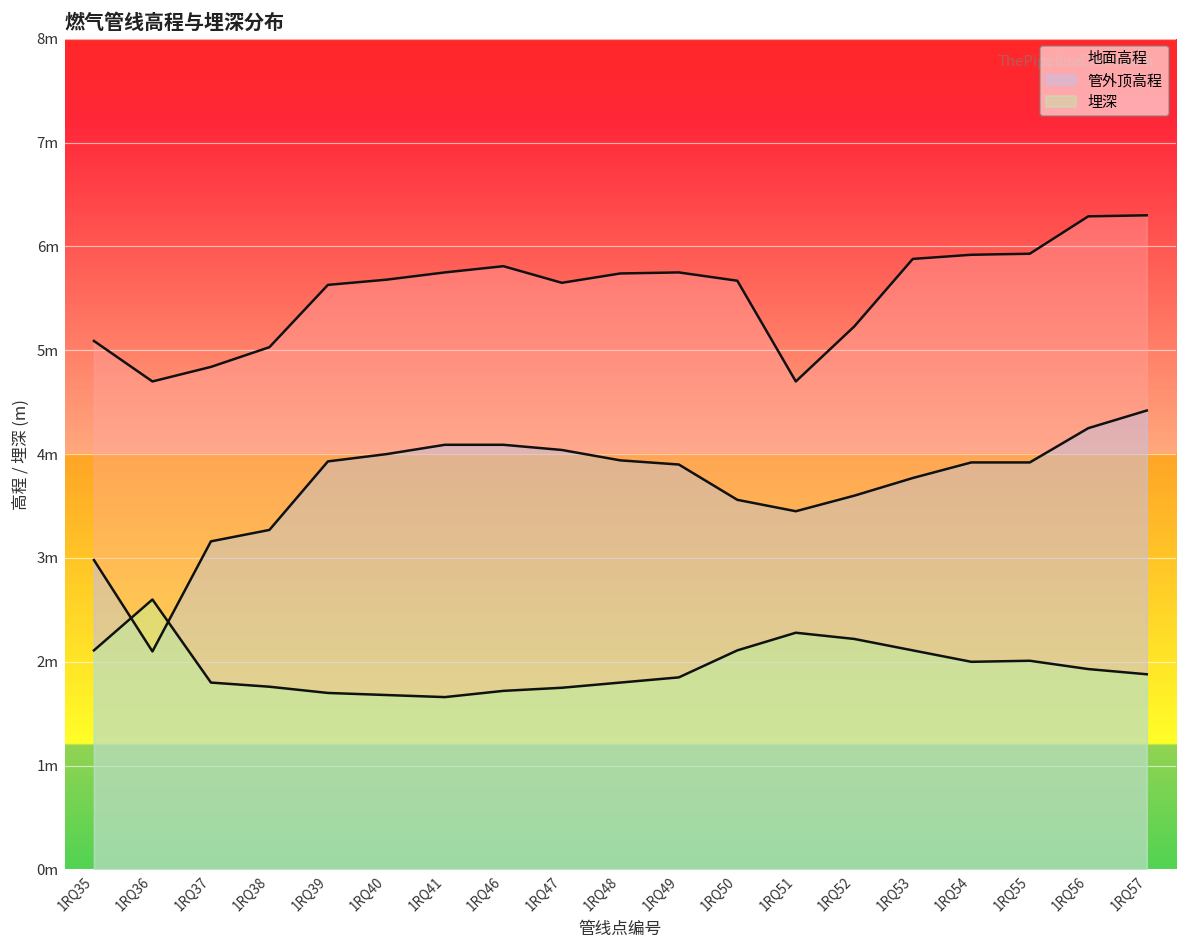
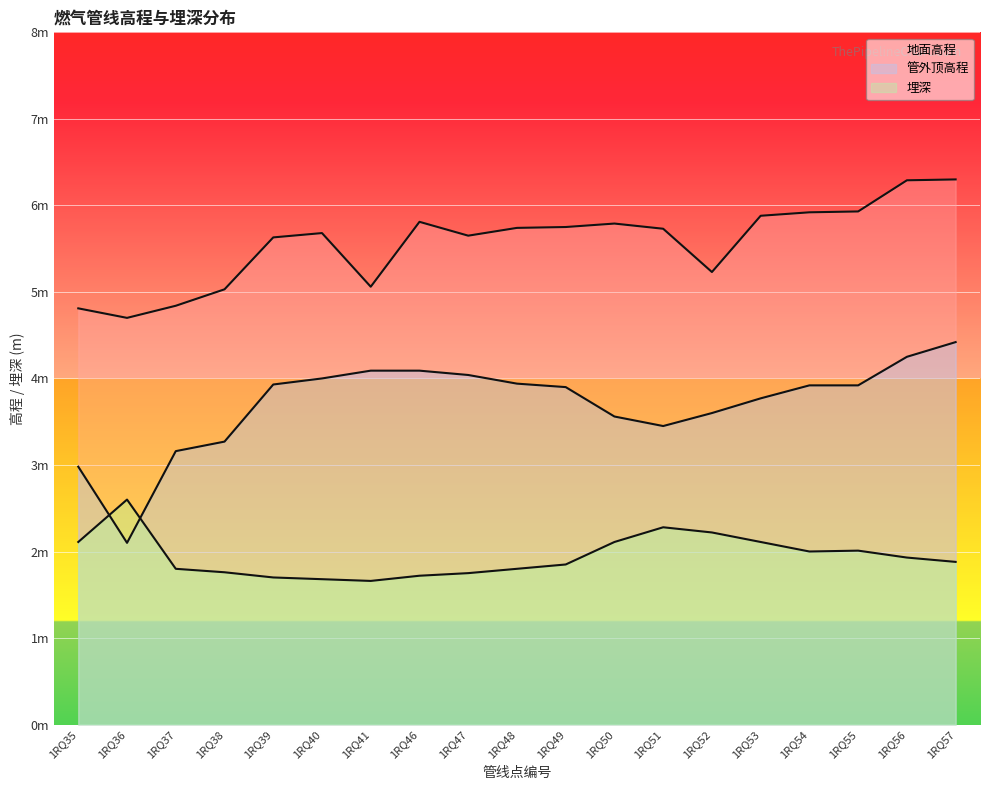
地面高程, 1RQ35: 5.1m -> 4.8m
地面高程, 1RQ41: 5.8m -> 5.1m
地面高程, 1RQ50: 5.7m -> 5.8m
地面高程, 1RQ51: 4.7m -> 5.7m
